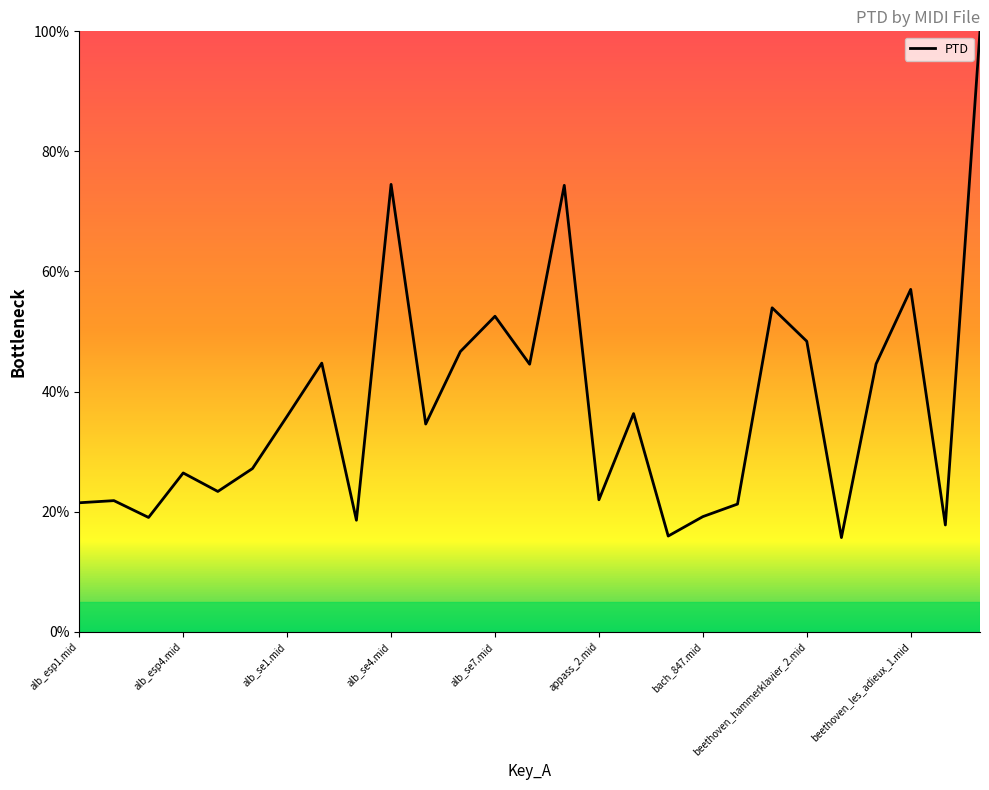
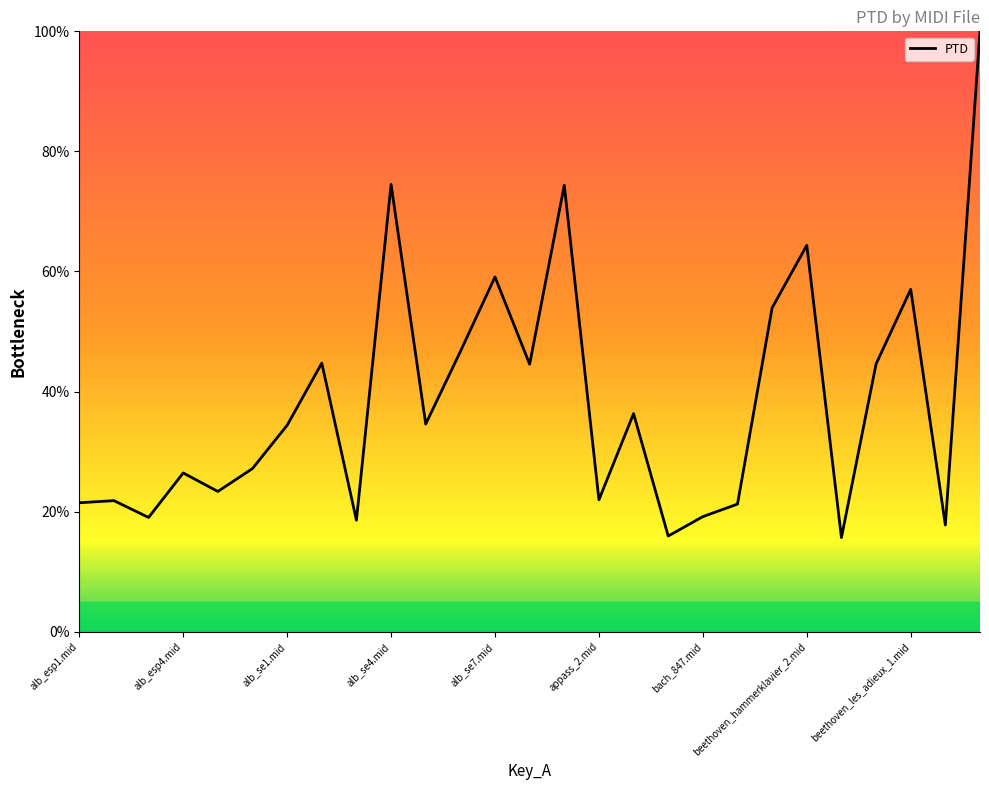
alb_se1.mid: 36% -> 34%
alb_se7.mid: 53% -> 59%
beethoven_hammerklavier_2.mid: 48% -> 64%
